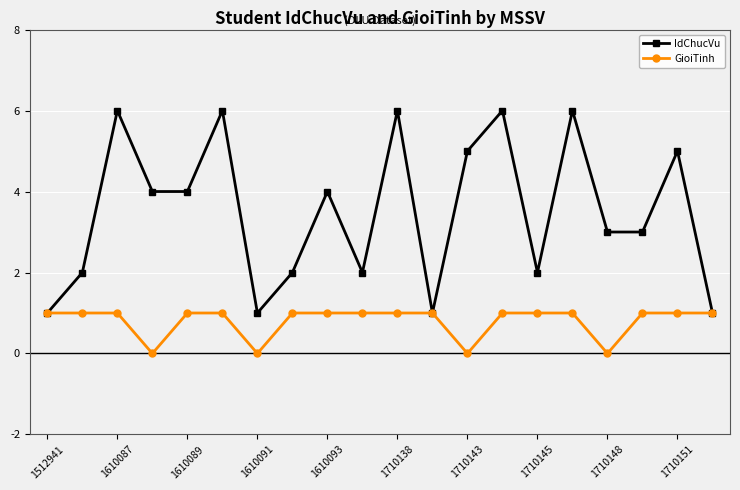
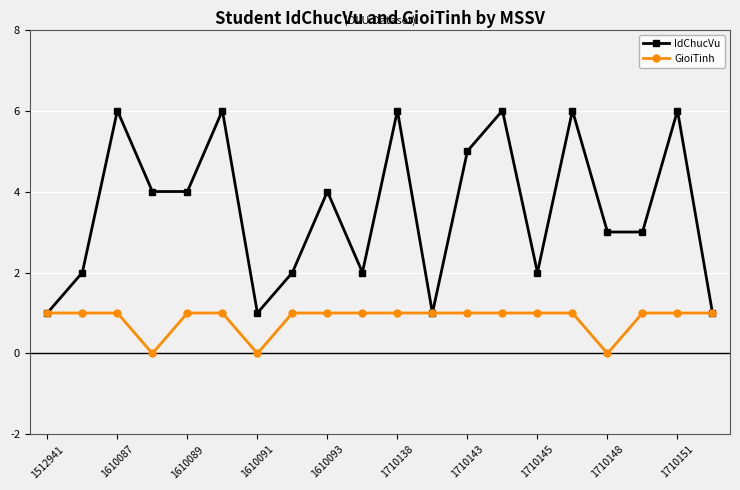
GioiTinh, 1710143: 0 -> 1
IdChucVu, 1710151: 5 -> 6
